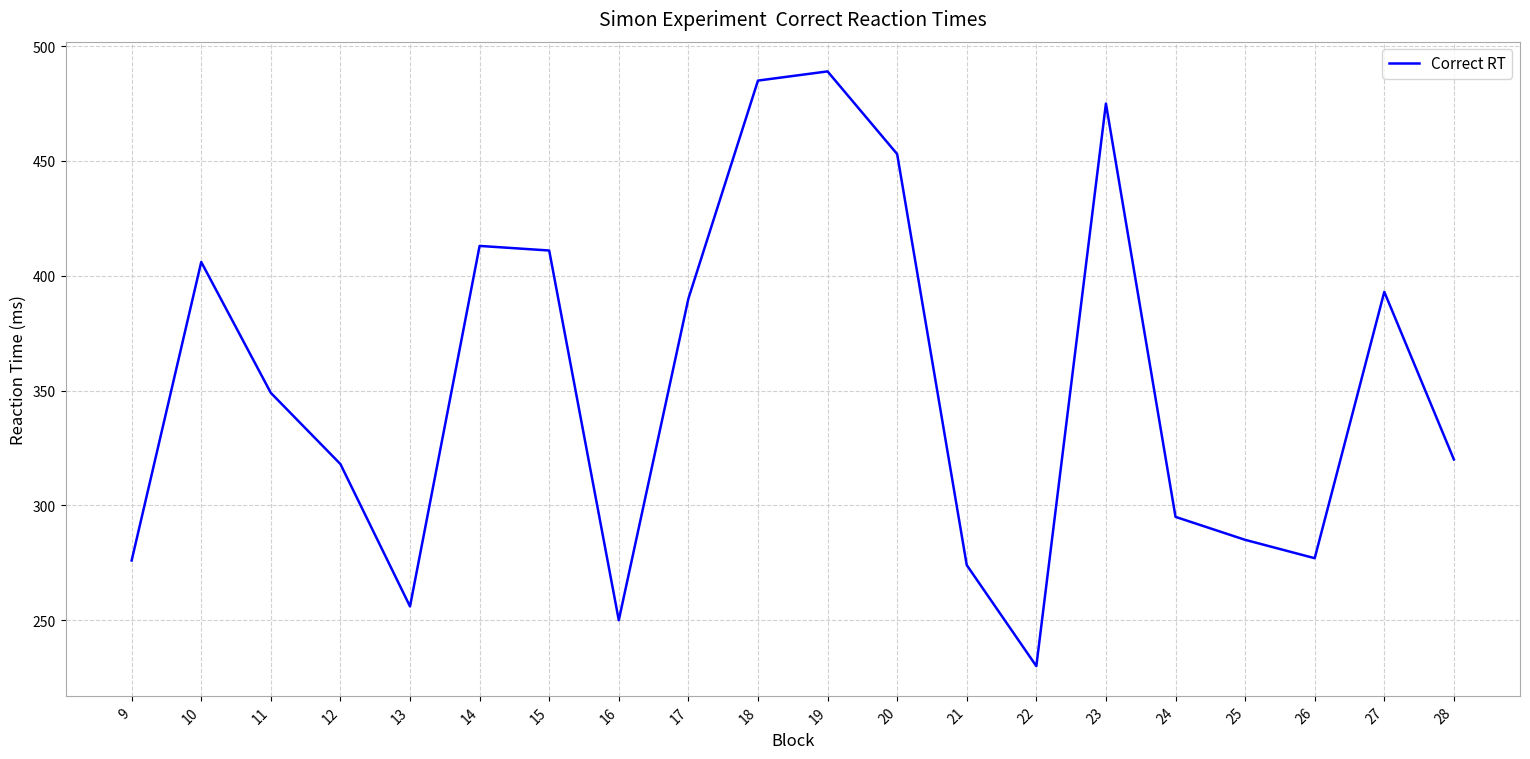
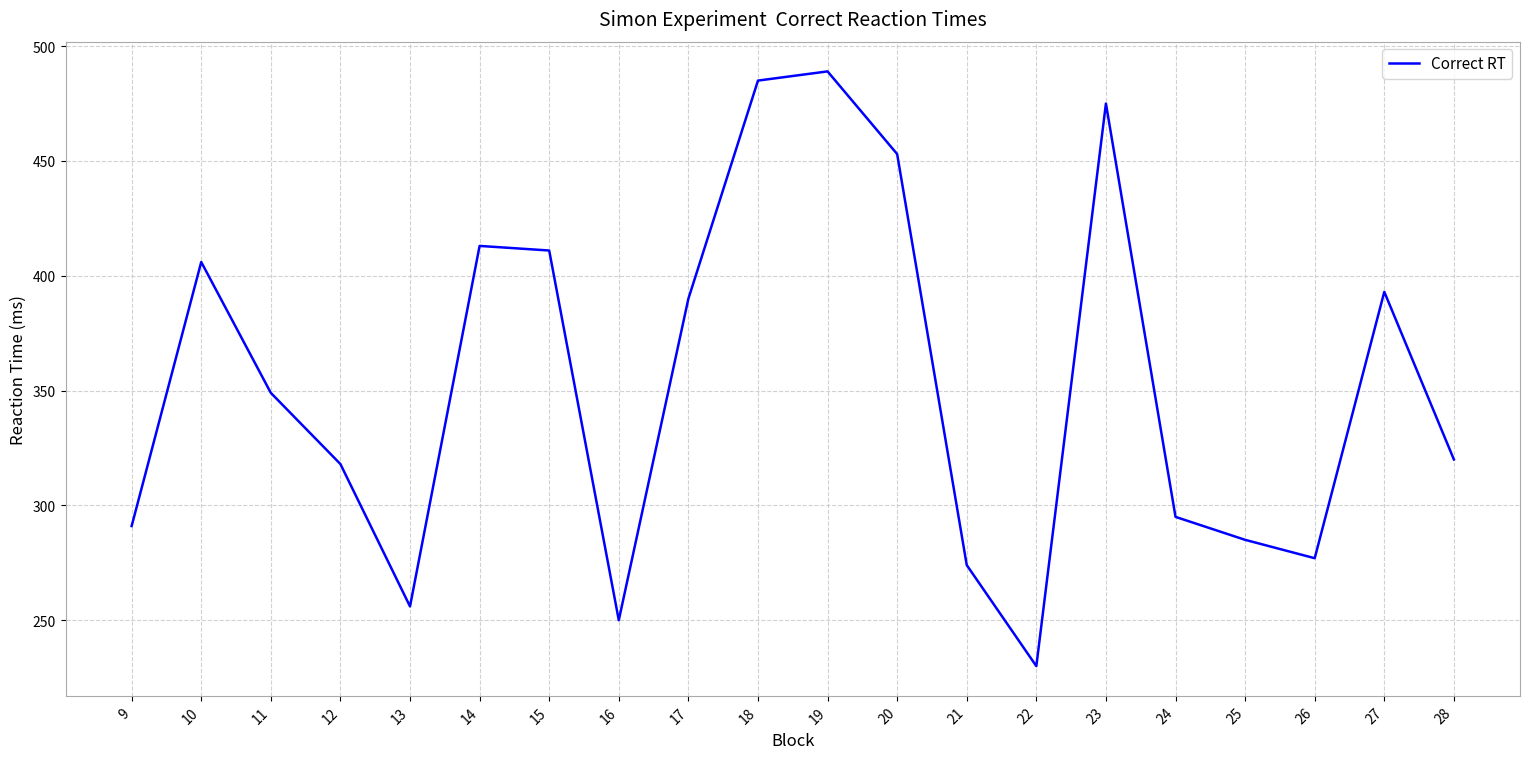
9: 276 -> 291
